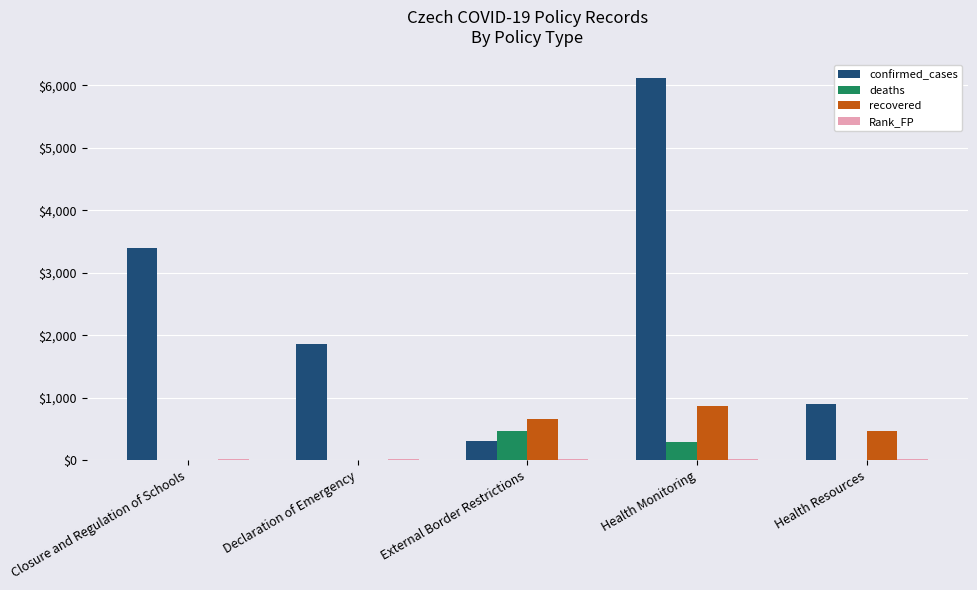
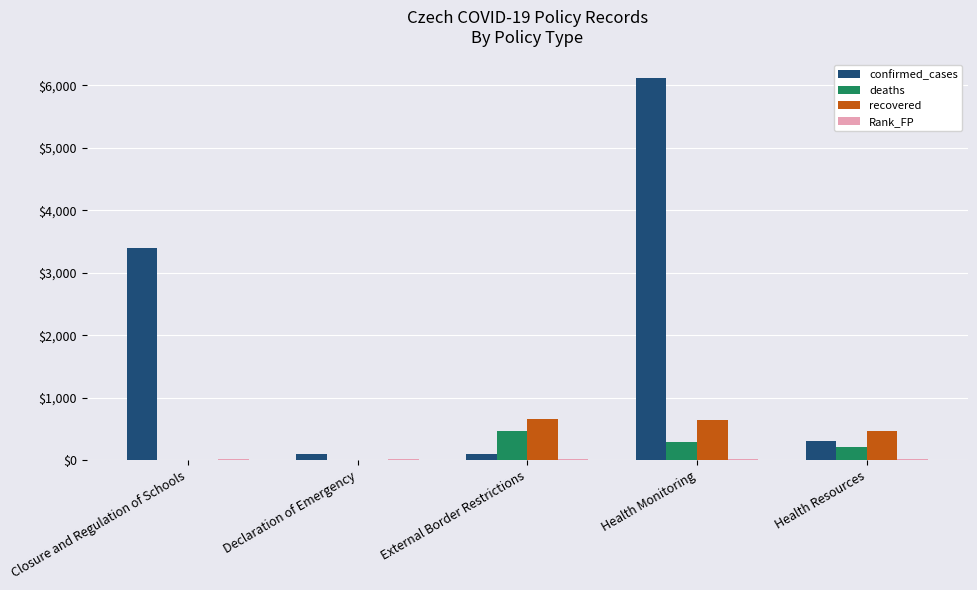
confirmed_cases, Declaration of Emergency: $1,900 -> $100
confirmed_cases, External Border Restrictions: $300 -> $100
recovered, Health Monitoring: $900 -> $600
confirmed_cases, Health Resources: $900 -> $300
deaths, Health Resources: $0 -> $200
